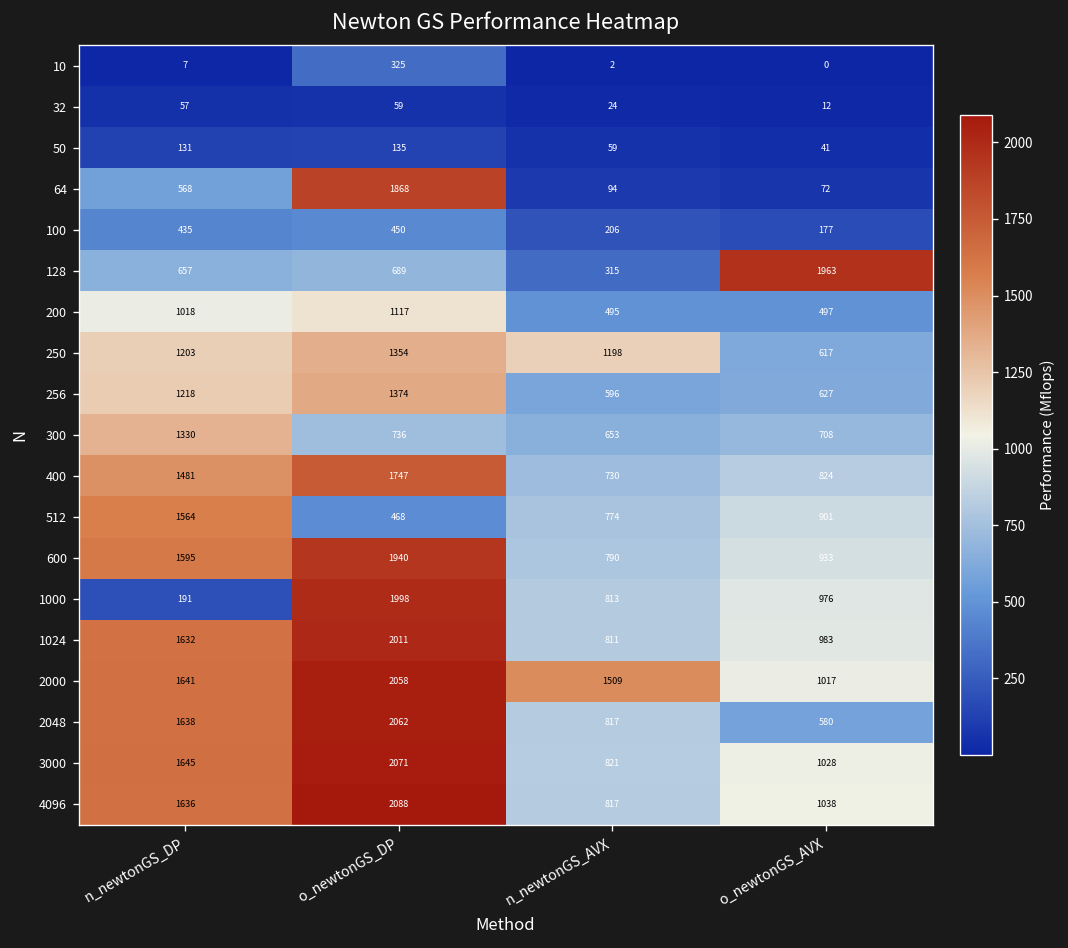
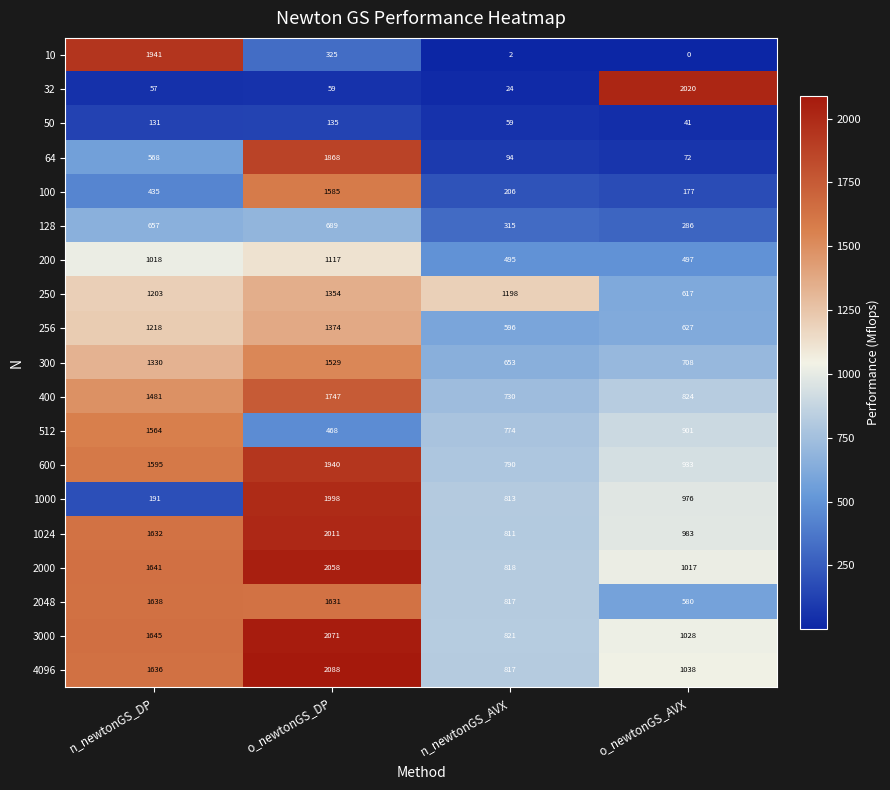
10, n_newtonGS_DP: 7 -> 1941
32, o_newtonGS_AVX: 12 -> 2020
100, o_newtonGS_DP: 450 -> 1585
128, o_newtonGS_AVX: 1963 -> 286
300, o_newtonGS_DP: 736 -> 1529
2000, n_newtonGS_AVX: 1509 -> 818
2048, o_newtonGS_DP: 2062 -> 1631
